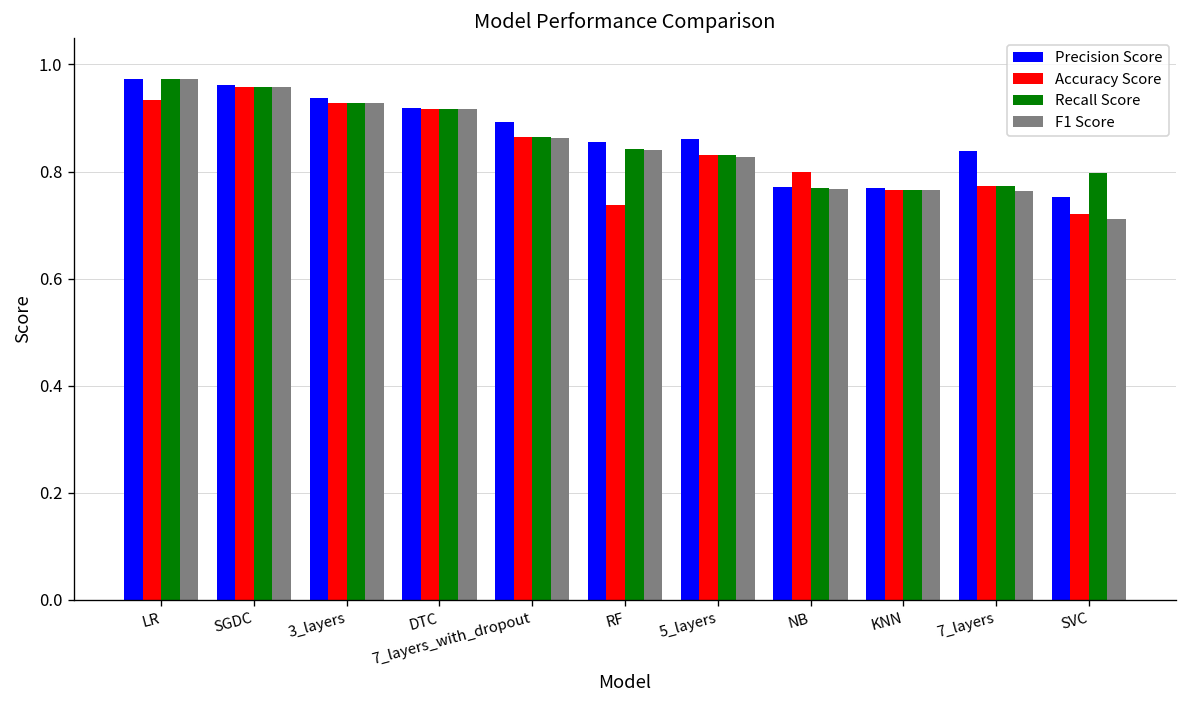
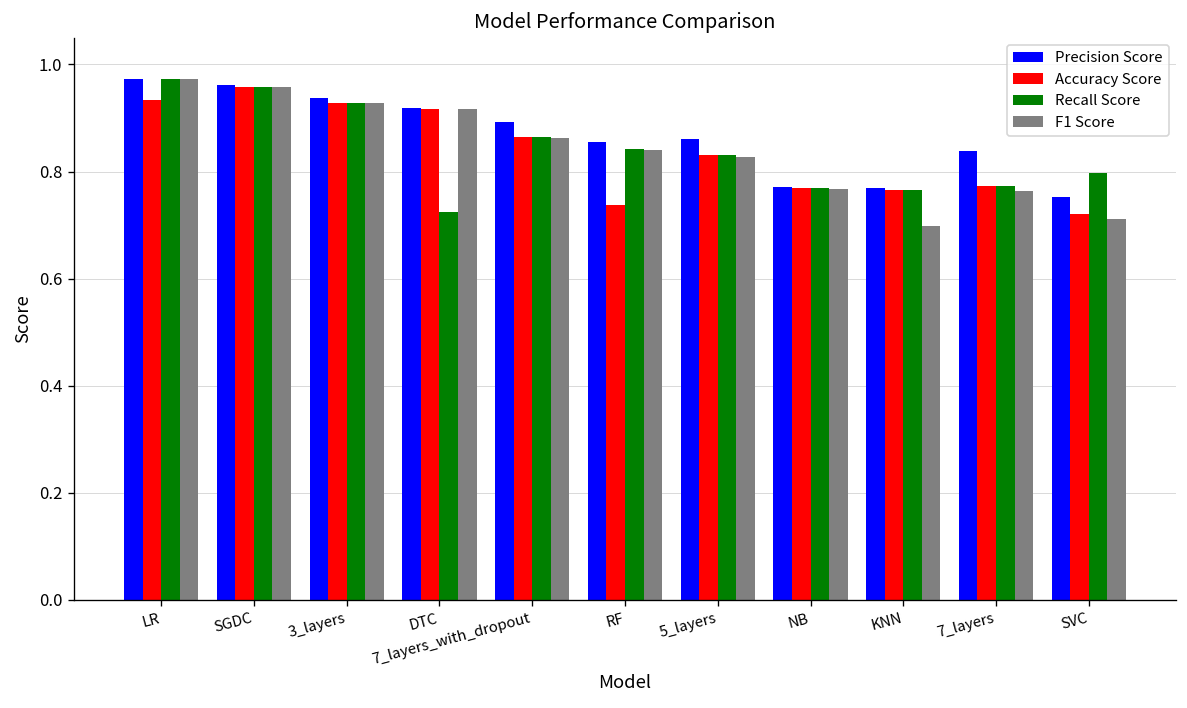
Recall Score, DTC: 0.92 -> 0.72
Accuracy Score, NB: 0.80 -> 0.77
F1 Score, KNN: 0.76 -> 0.70
